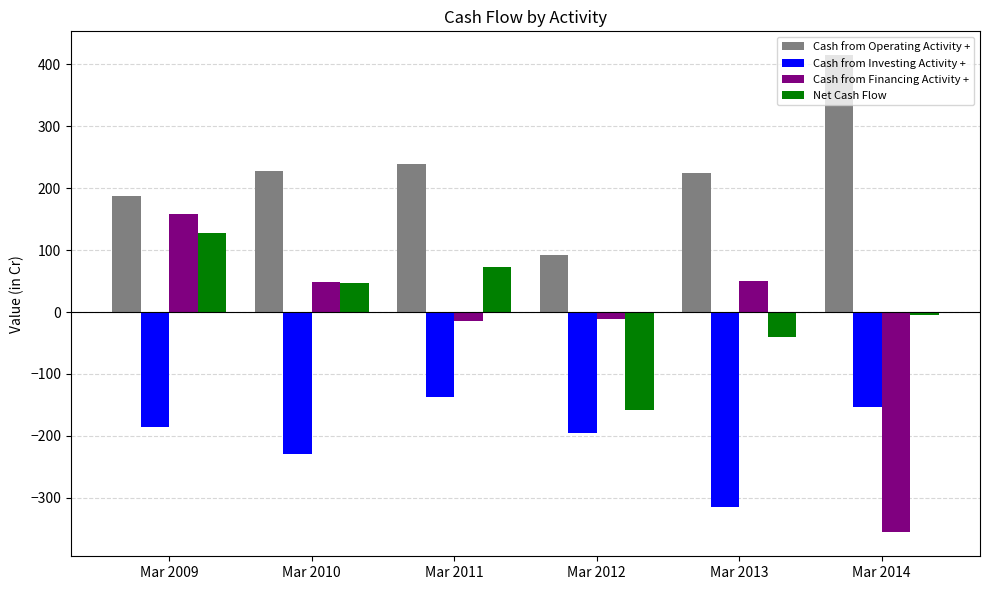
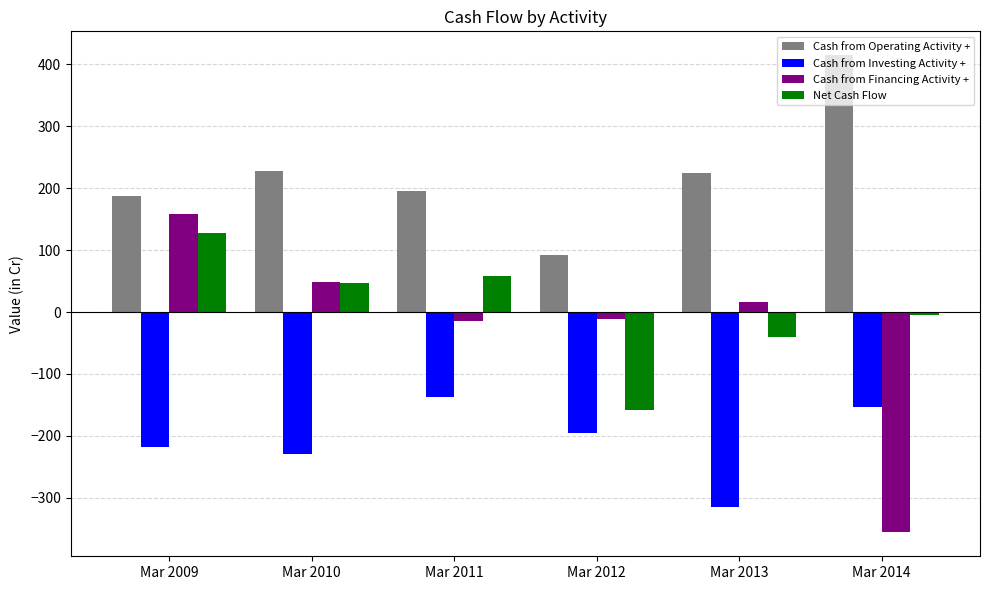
Cash from Investing Activity +, Mar 2009: -190 -> -220
Cash from Operating Activity +, Mar 2011: 240 -> 200
Net Cash Flow, Mar 2011: 70 -> 60
Cash from Financing Activity +, Mar 2013: 50 -> 20
